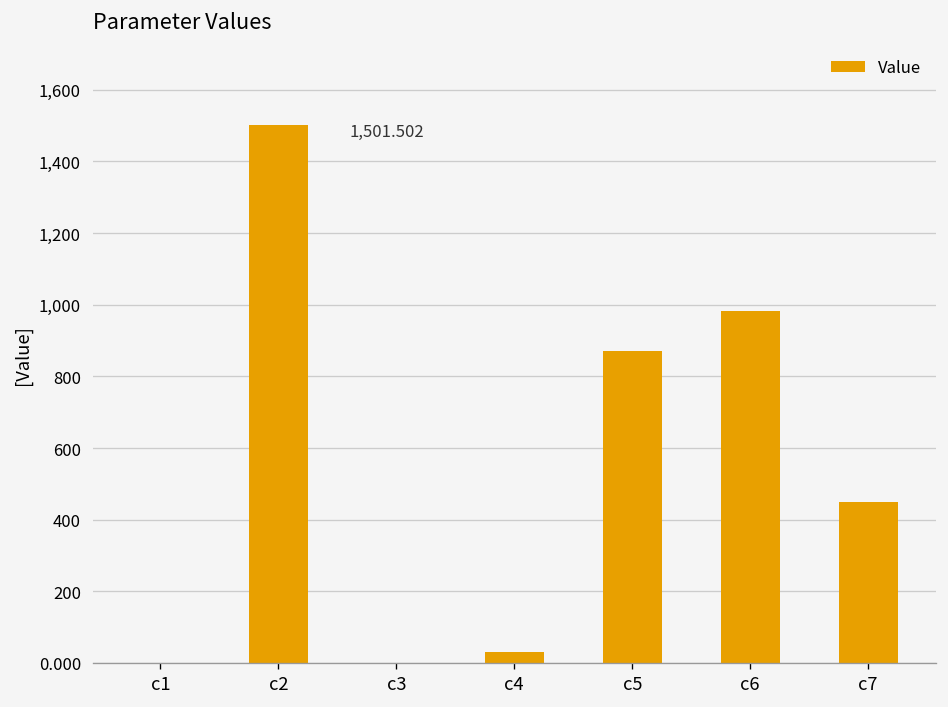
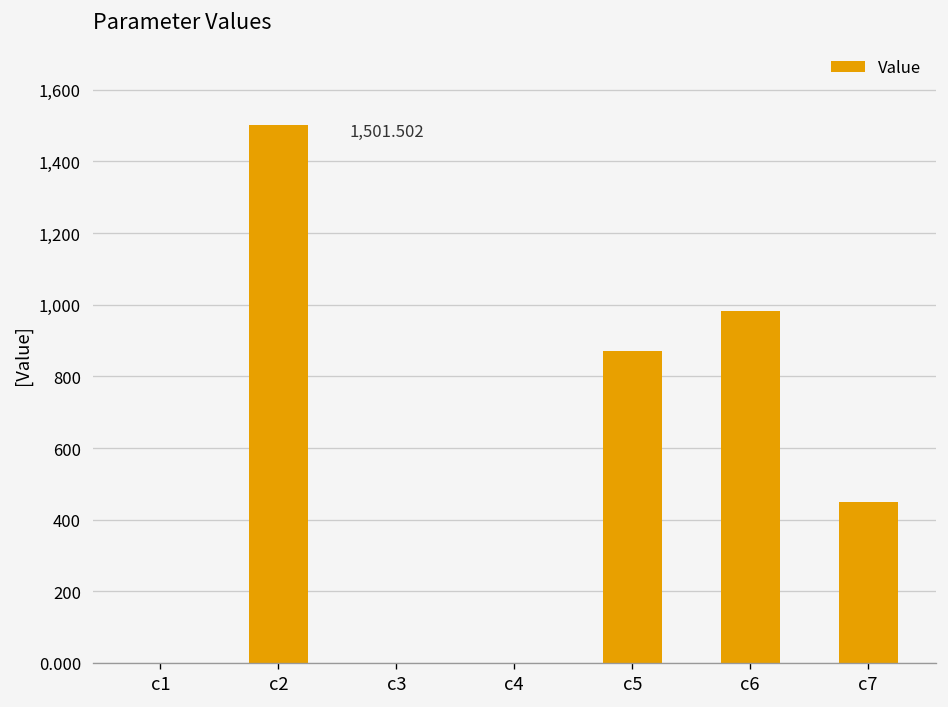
c4: 30 -> 0
